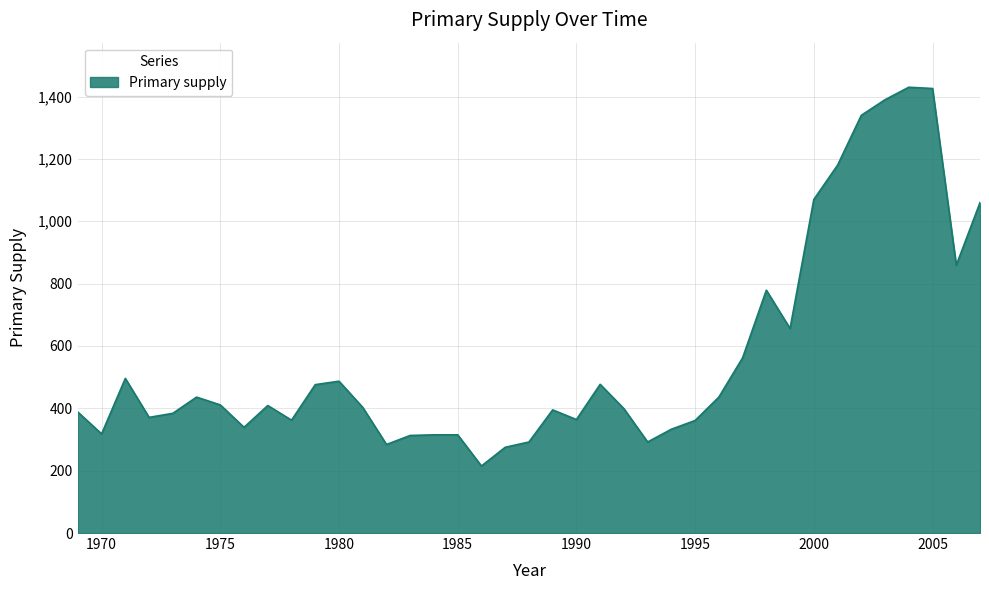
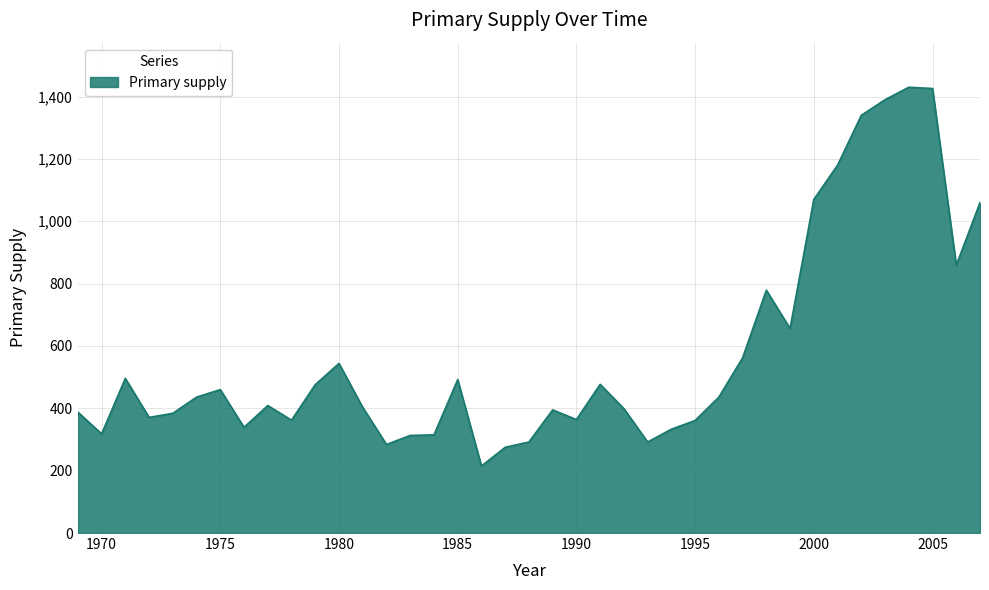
1975: 410 -> 460
1980: 490 -> 540
1985: 320 -> 490
